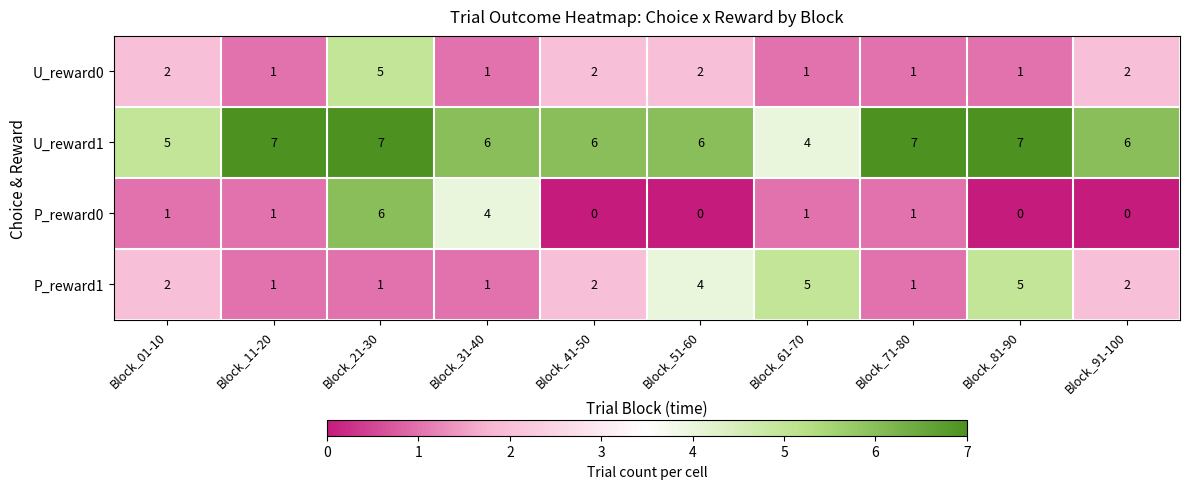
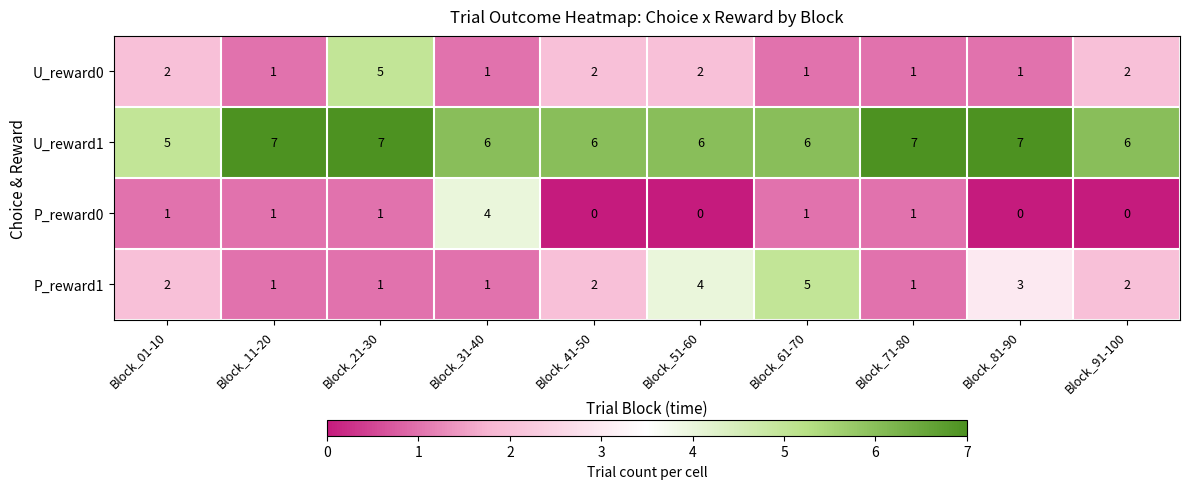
U_reward1, Block_61-70: 4 -> 6
P_reward0, Block_21-30: 6 -> 1
P_reward1, Block_81-90: 5 -> 3
